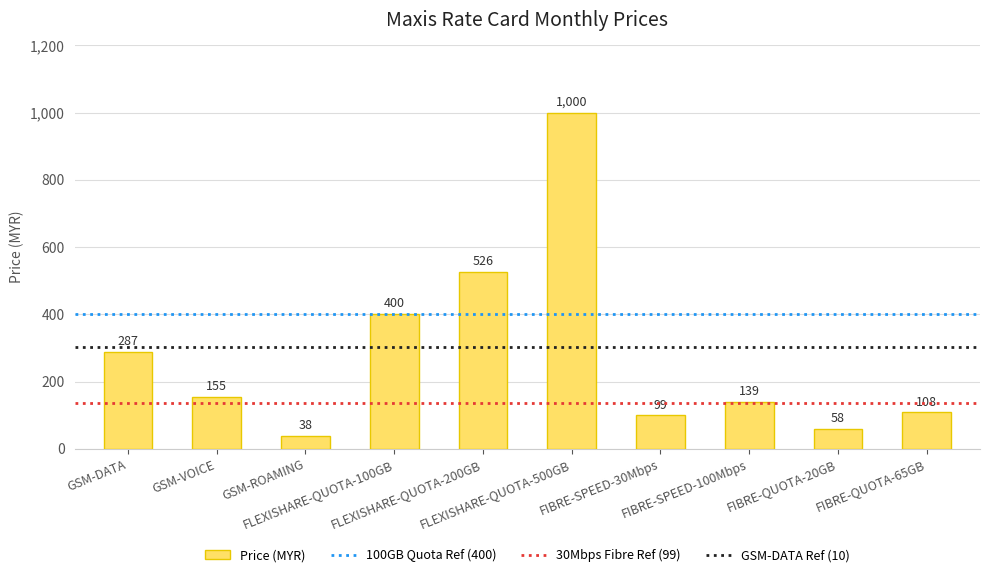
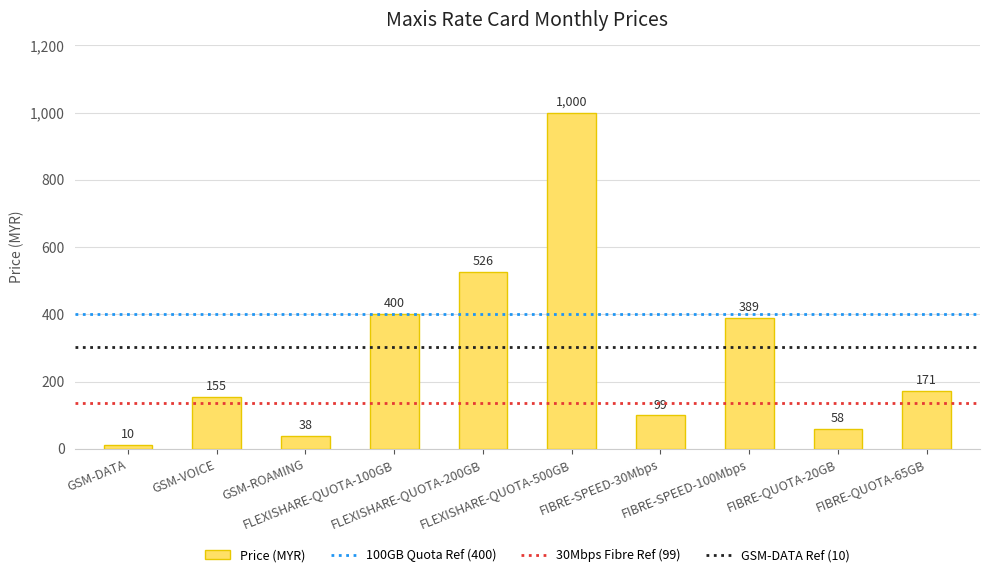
GSM-DATA: 287 -> 10
FIBRE-SPEED-100Mbps: 139 -> 389
FIBRE-QUOTA-65GB: 108 -> 171
